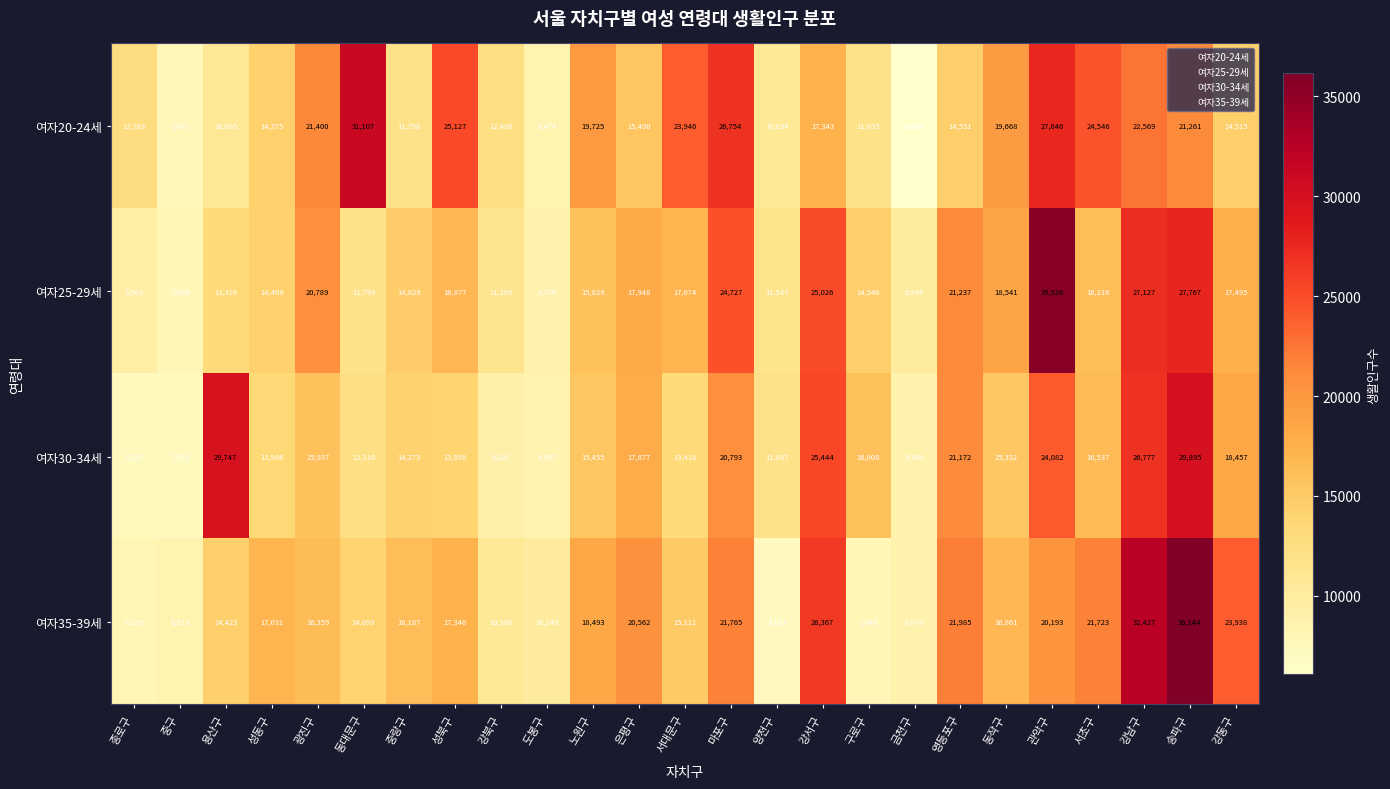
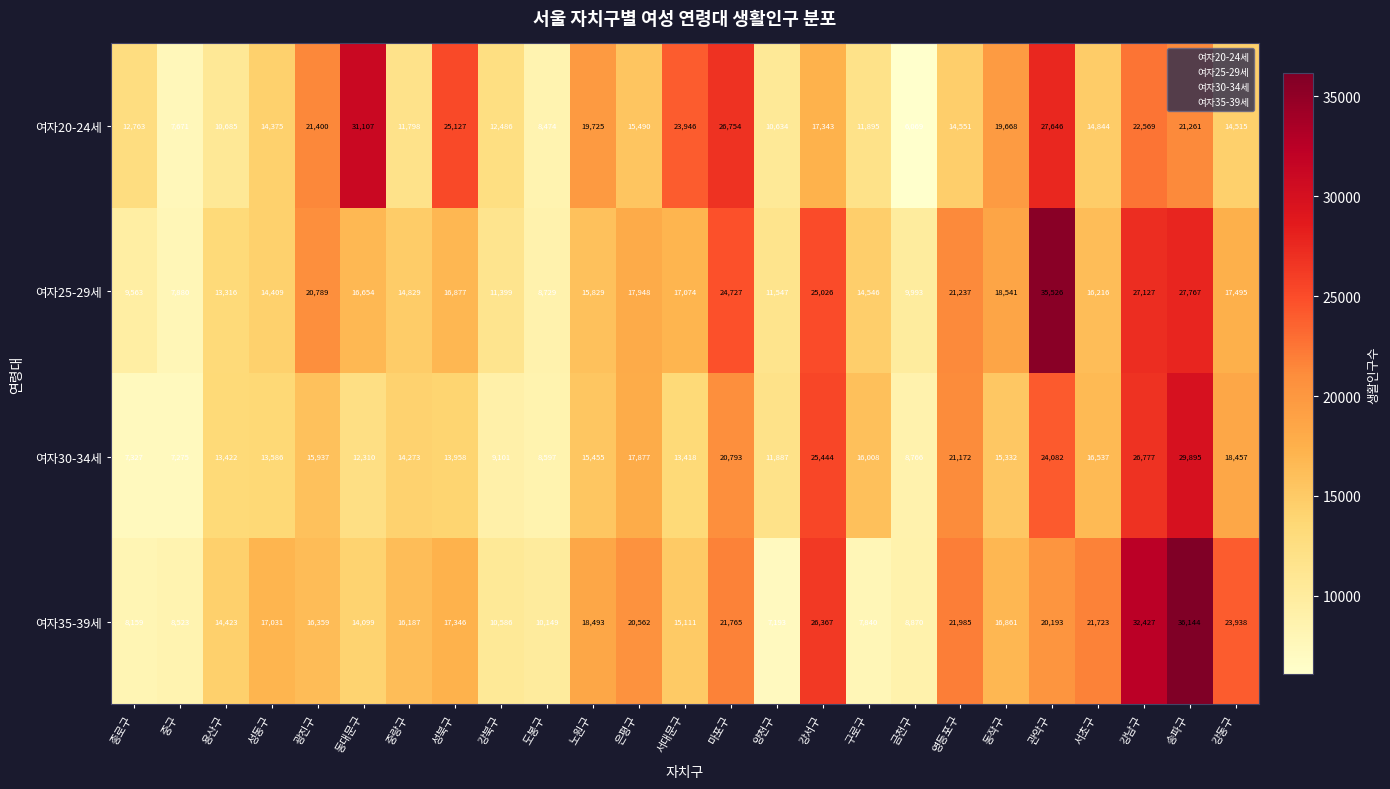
여자20-24세, 서초구: 24,546 -> 14,844
여자25-29세, 동대문구: 11,799 -> 16,654
여자30-34세, 용산구: 29,747 -> 13,422
